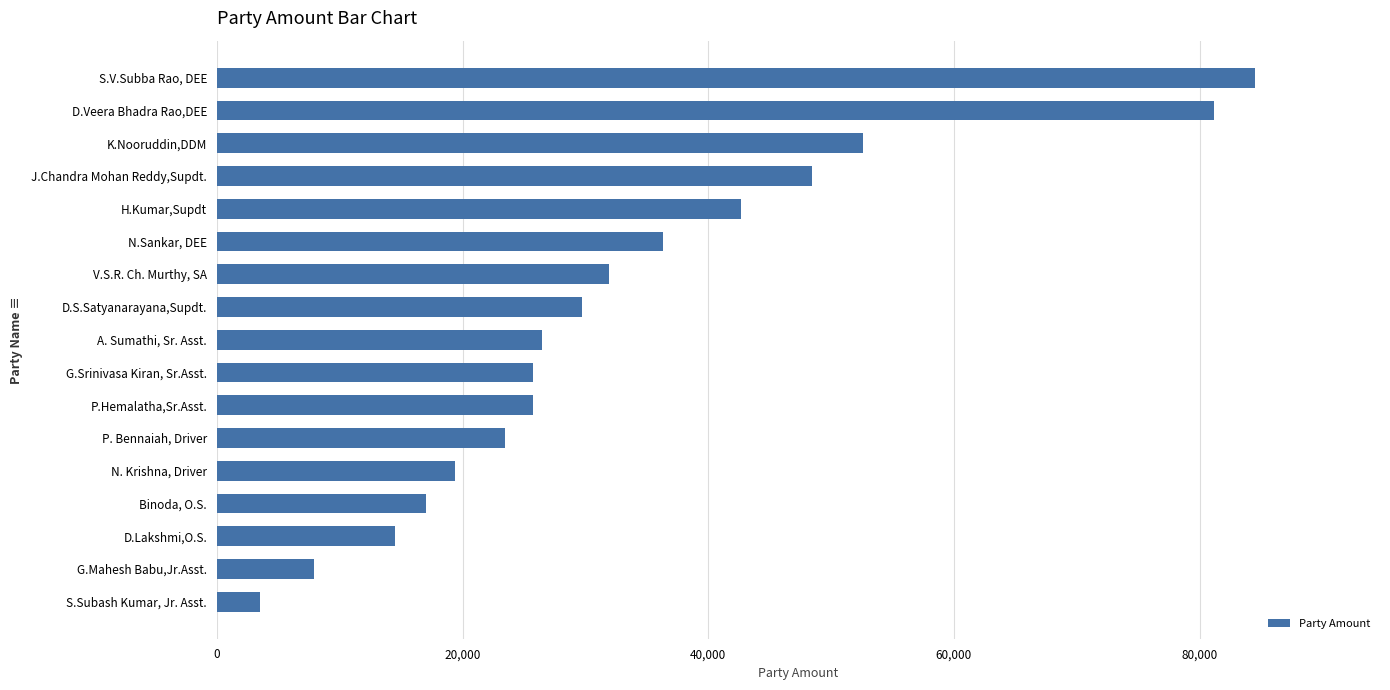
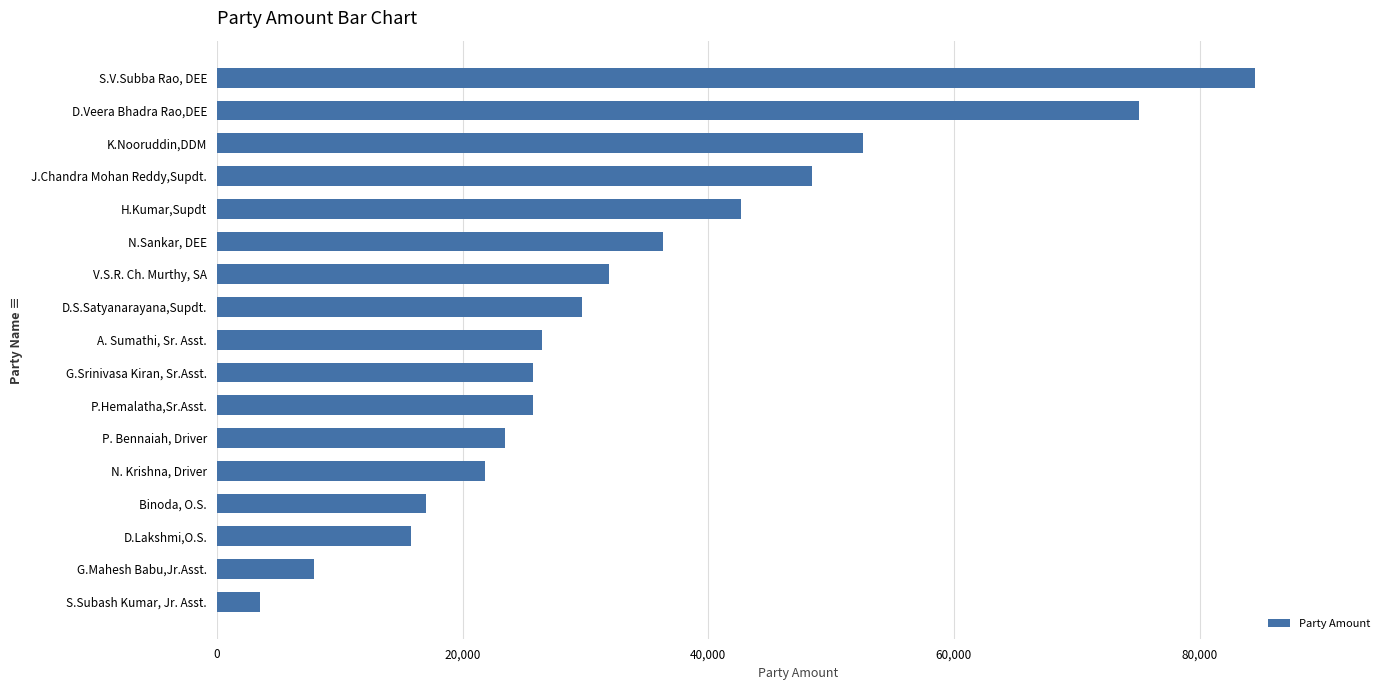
D.Veera Bhadra Rao,DEE: 81,200 -> 75,100
N. Krishna, Driver: 19,400 -> 21,800
D.Lakshmi,O.S.: 14,500 -> 15,800
